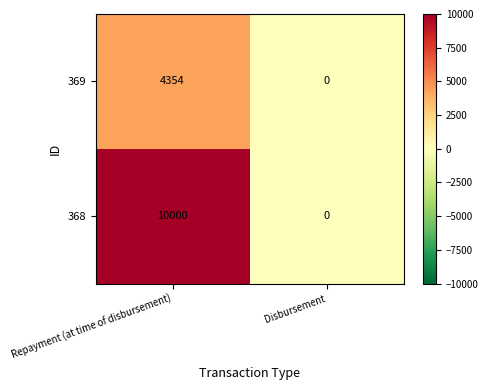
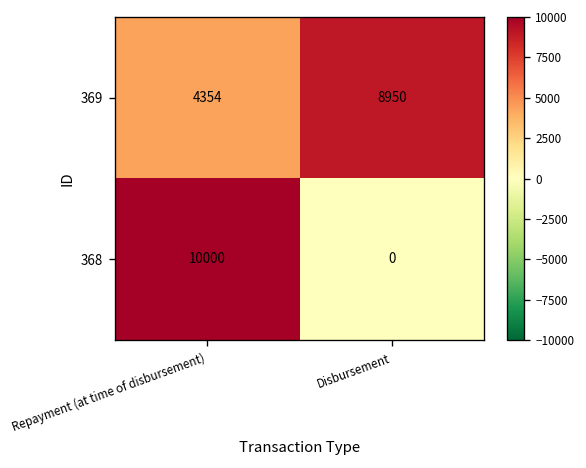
369, Disbursement: 0 -> 8950
